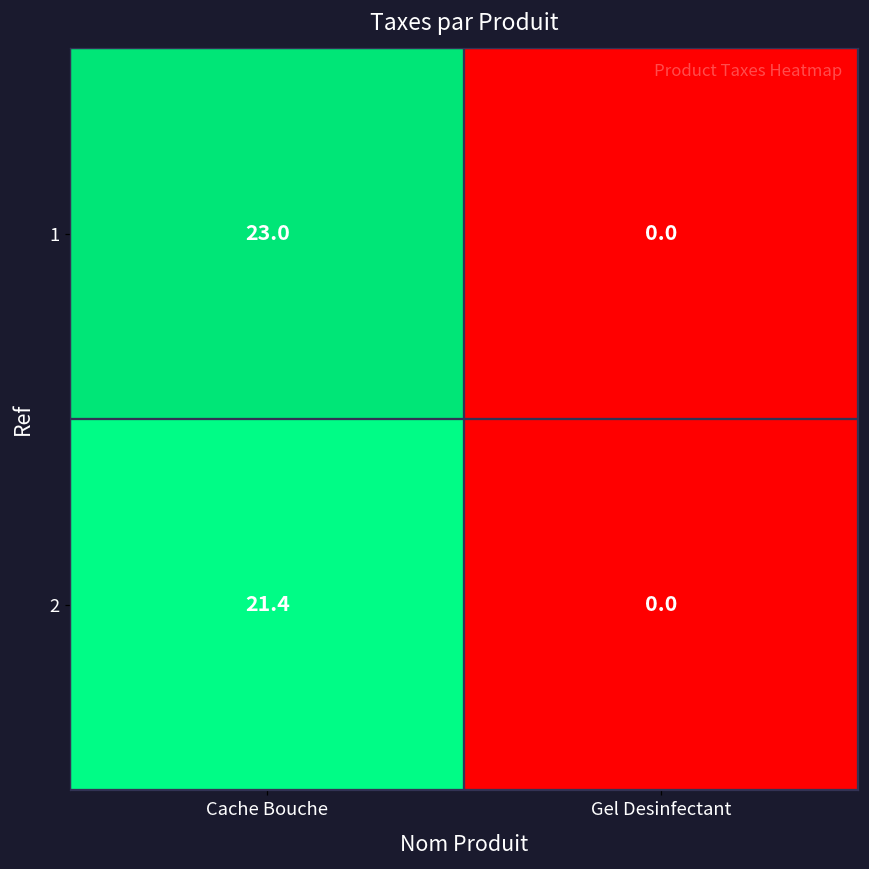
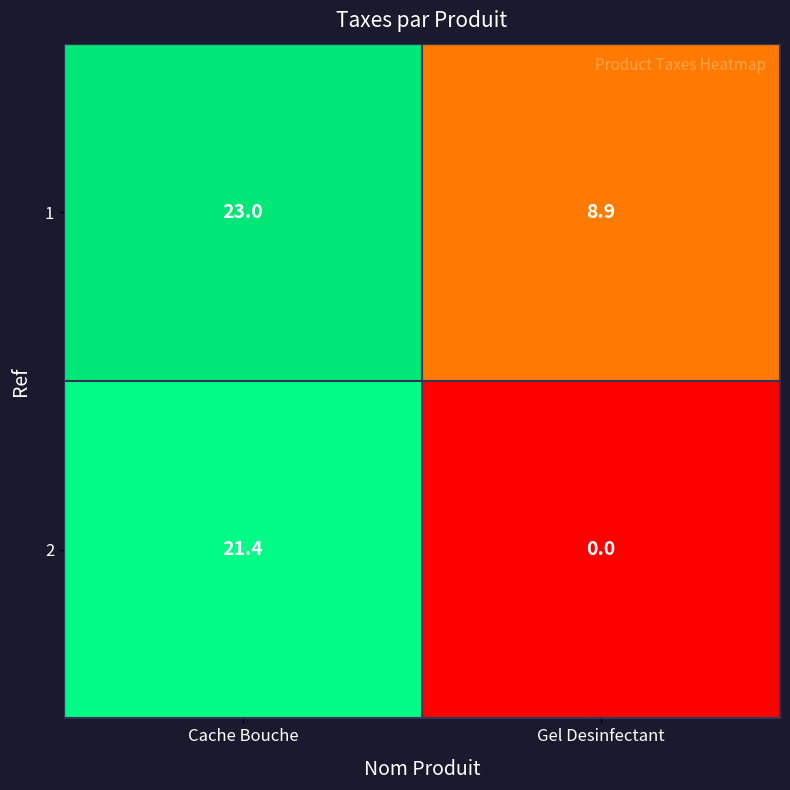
1, Gel Desinfectant: 0.0 -> 8.9
